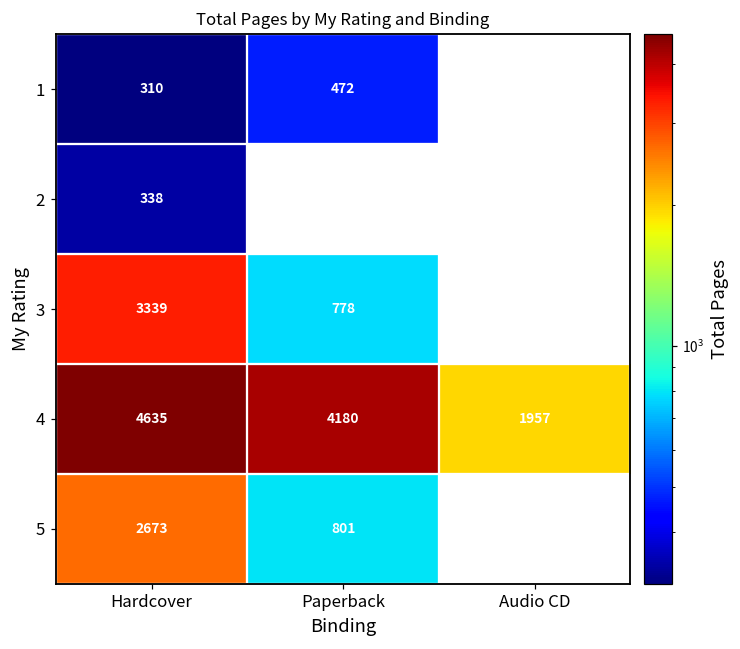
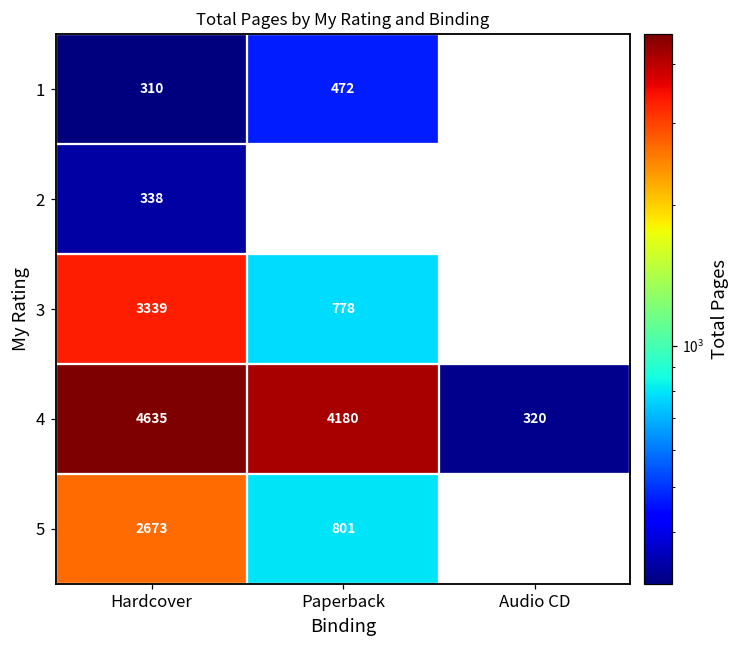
4, Audio CD: 1957 -> 320
